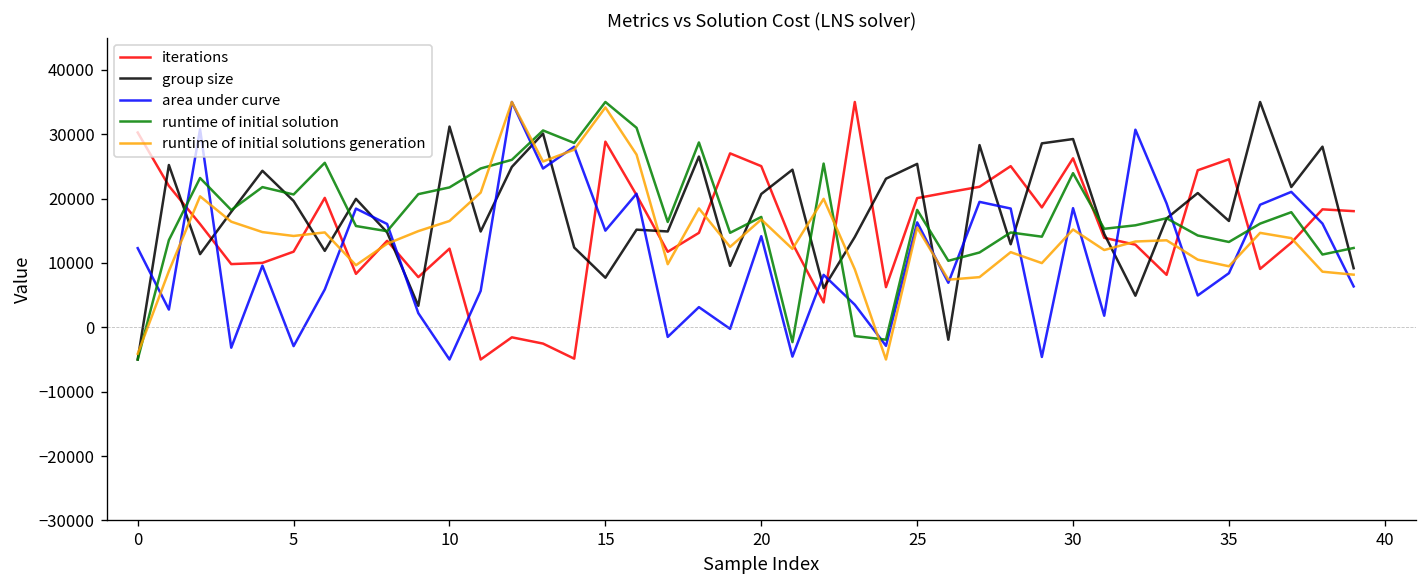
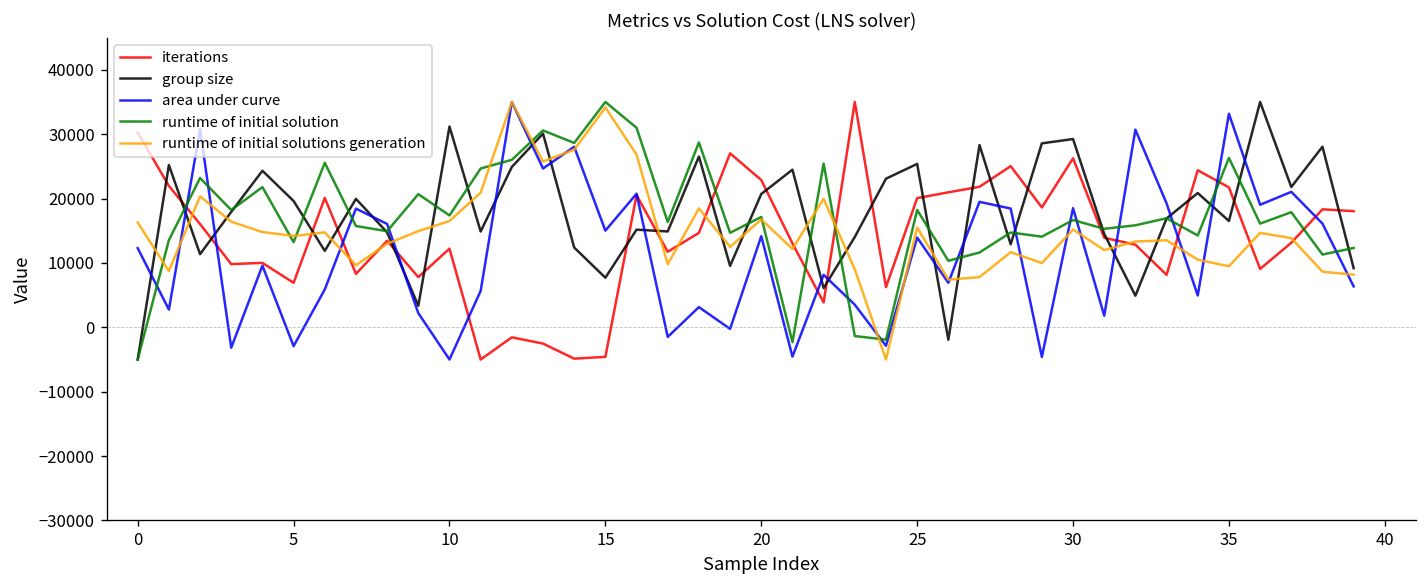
runtime of initial solutions generation, 0: -4000 -> 16000
iterations, 5: 12000 -> 7000
runtime of initial solution, 5: 21000 -> 13000
runtime of initial solution, 10: 22000 -> 17000
iterations, 15: 29000 -> -5000
iterations, 20: 25000 -> 23000
area under curve, 25: 16000 -> 14000
runtime of initial solution, 30: 24000 -> 17000
iterations, 35: 26000 -> 22000
area under curve, 35: 8000 -> 33000
runtime of initial solution, 35: 13000 -> 26000
